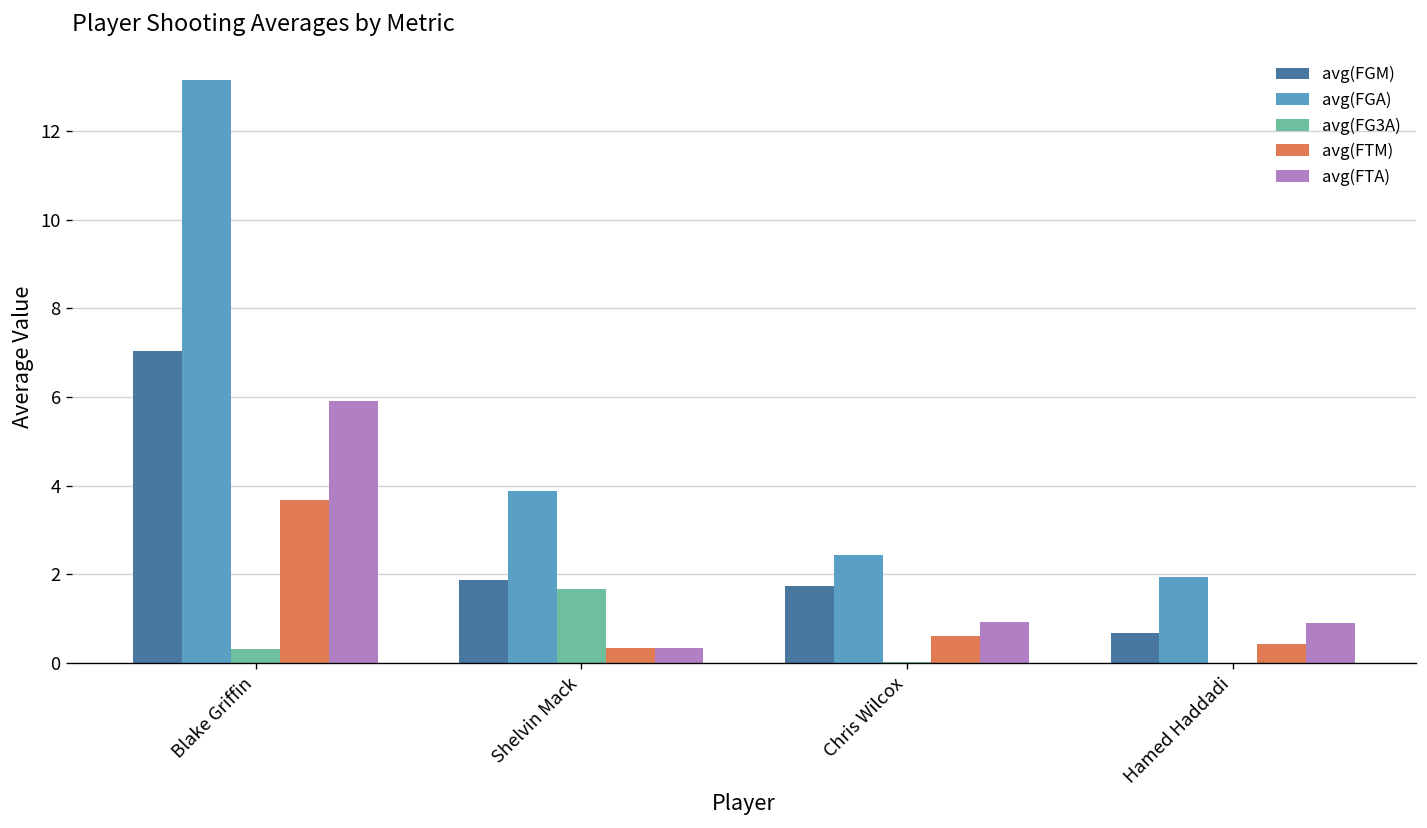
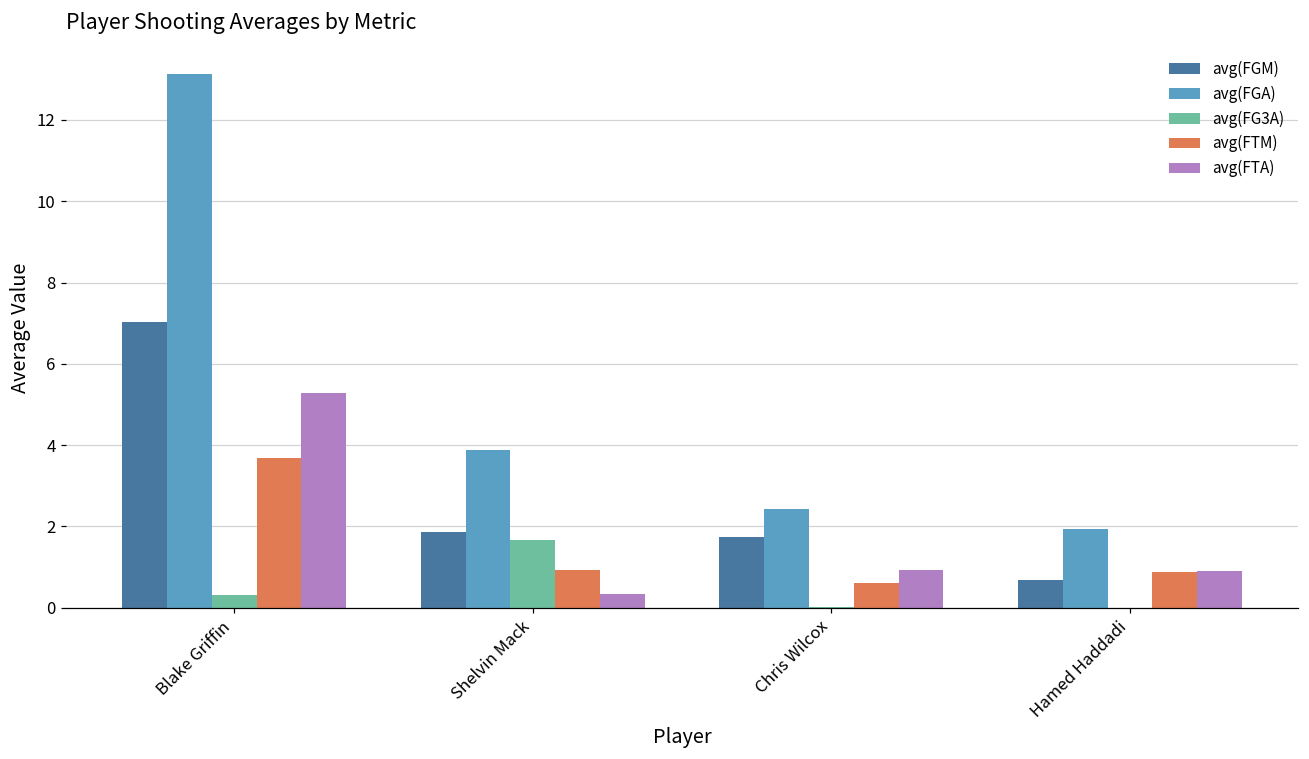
avg(FTA), Blake Griffin: 5.9 -> 5.3
avg(FTM), Shelvin Mack: 0.3 -> 0.9
avg(FTM), Hamed Haddadi: 0.4 -> 0.9
